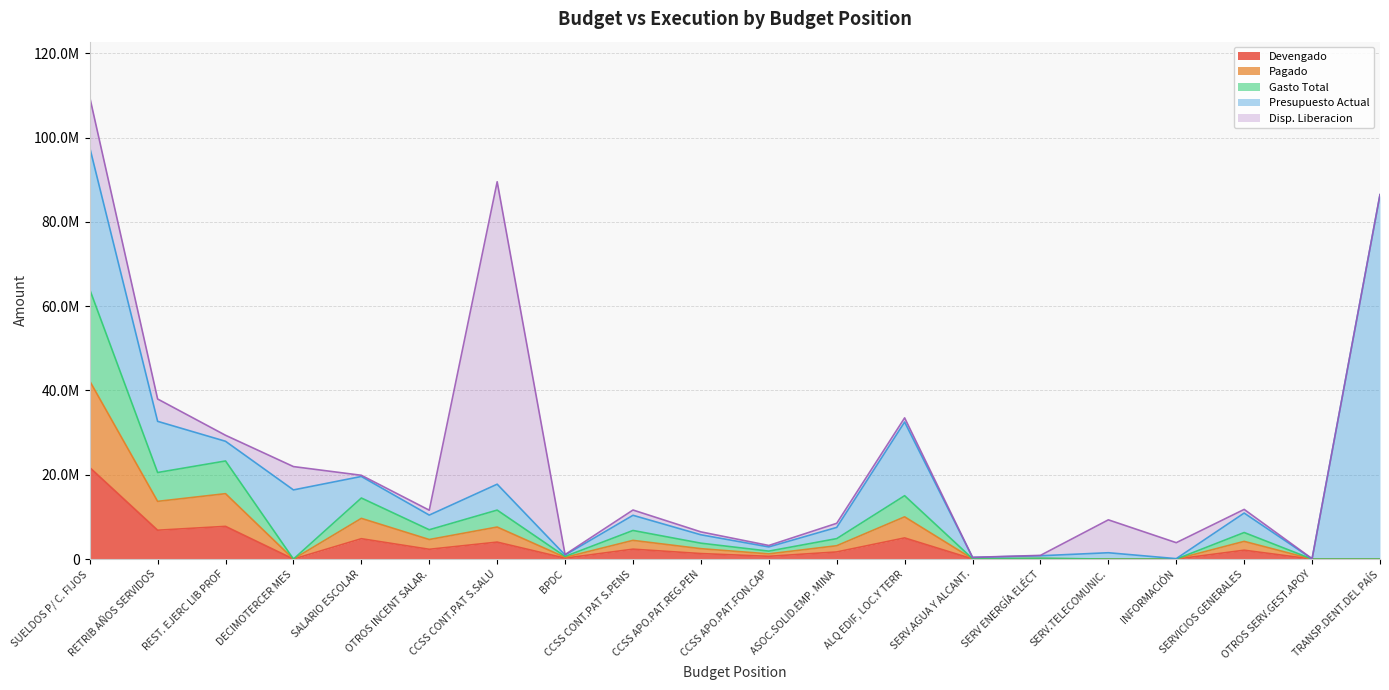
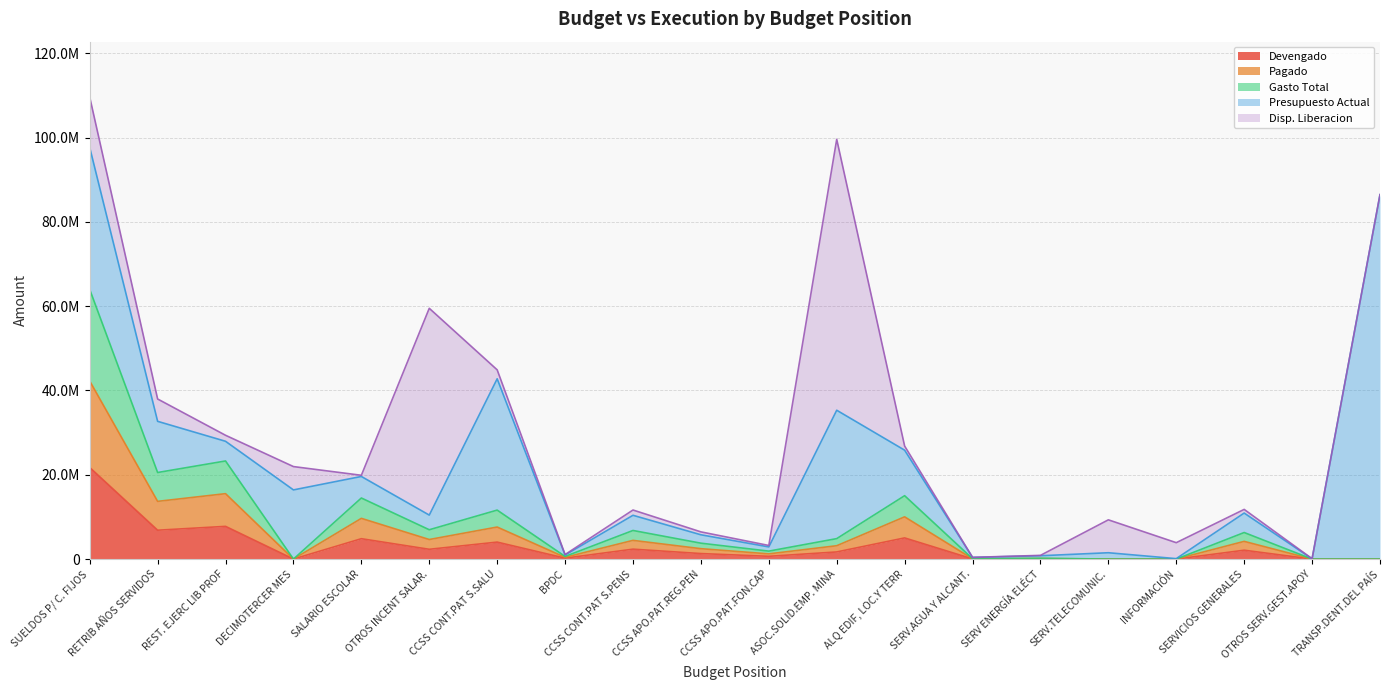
Disp. Liberacion, OTROS INCENT SALAR.: 1000000 -> 49000000
Presupuesto Actual, CCSS CONT.PAT S.SALU: 6000000 -> 31000000
Disp. Liberacion, CCSS CONT.PAT S.SALU: 72000000 -> 2000000
Presupuesto Actual, ASOC.SOLID.EMP. MINA: 3000000 -> 30000000
Disp. Liberacion, ASOC.SOLID.EMP. MINA: 1000000 -> 64000000
Presupuesto Actual, ALQ EDIF, LOC.Y TERR: 17000000 -> 11000000
